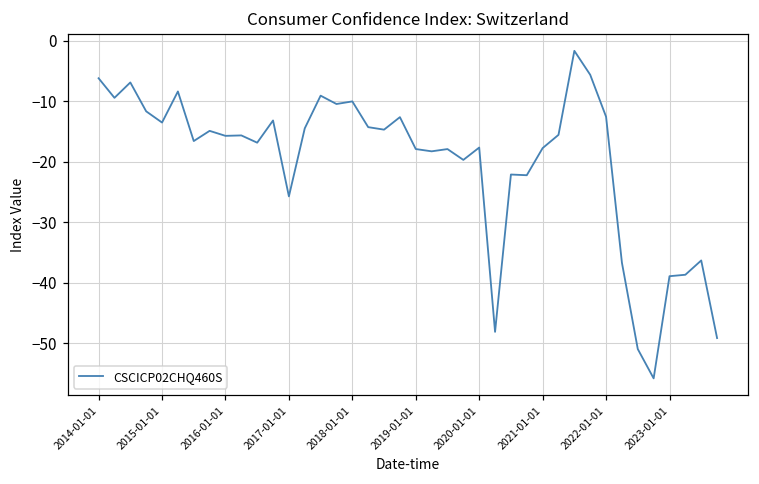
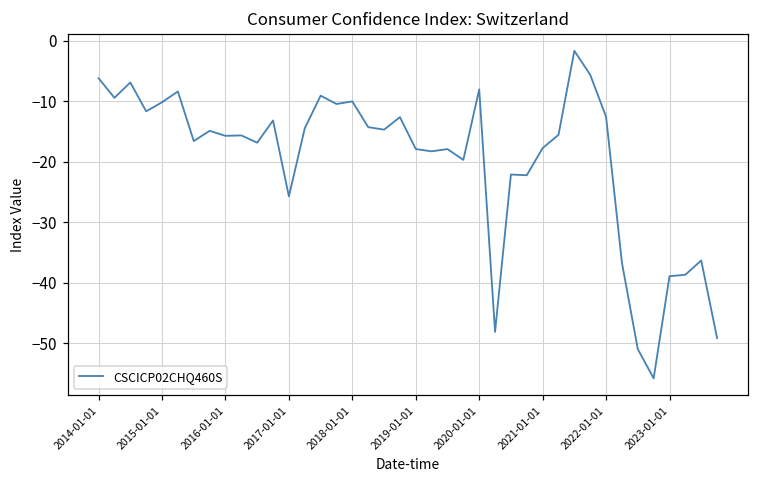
2015-01-01: -13 -> -10
2020-01-01: -18 -> -8
